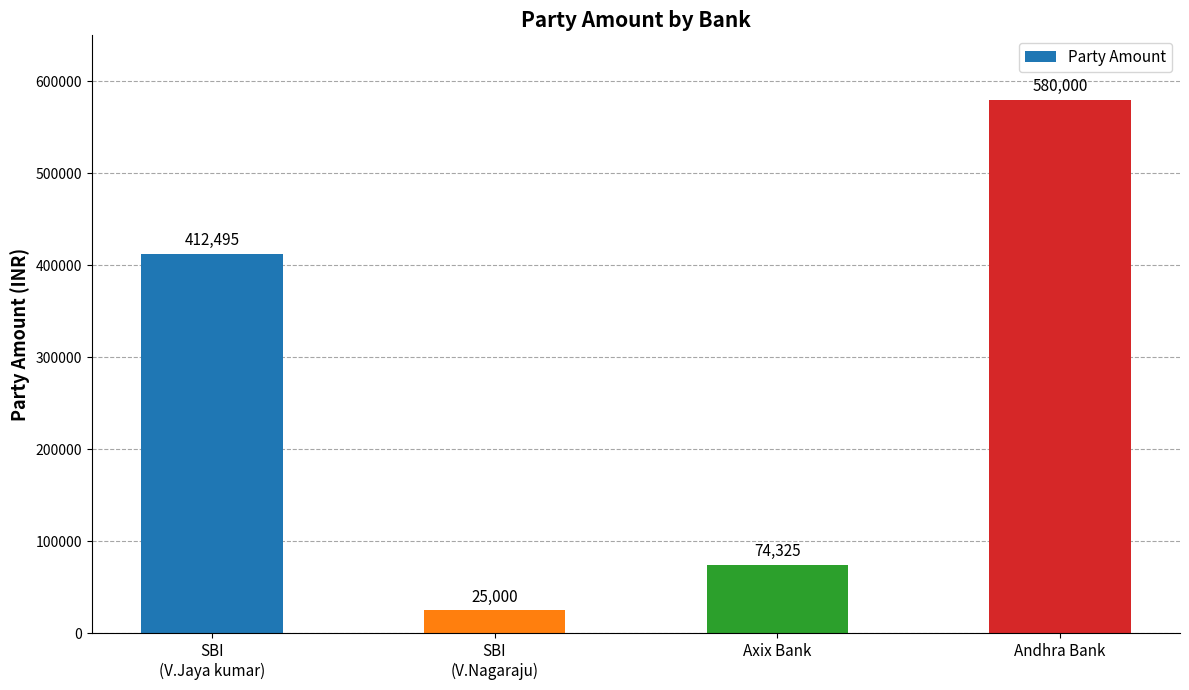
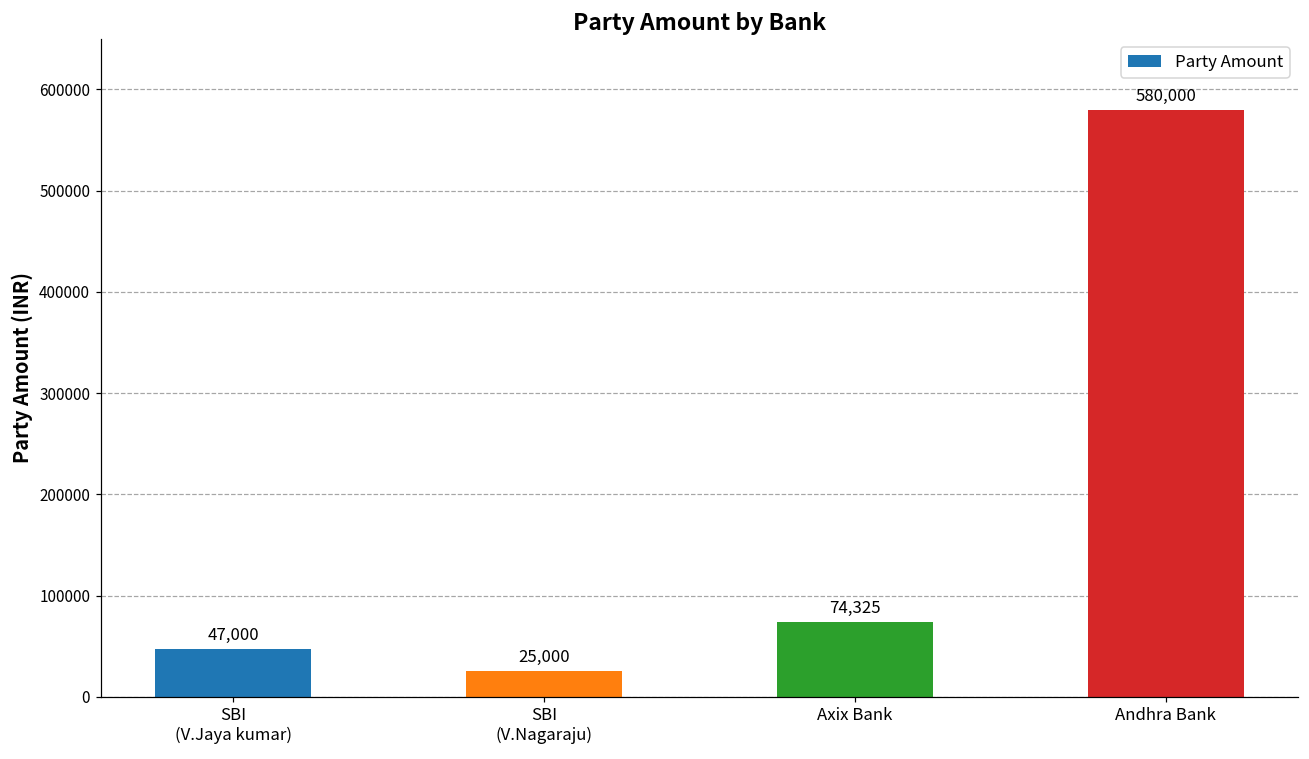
SBI (V.Jaya kumar): 412,495 -> 47,000
